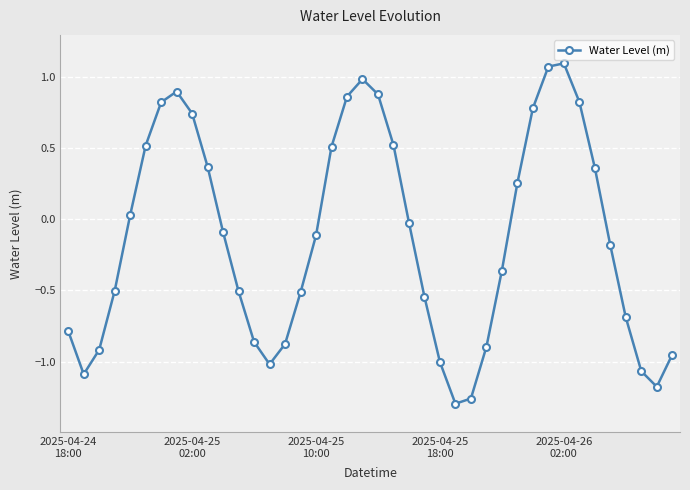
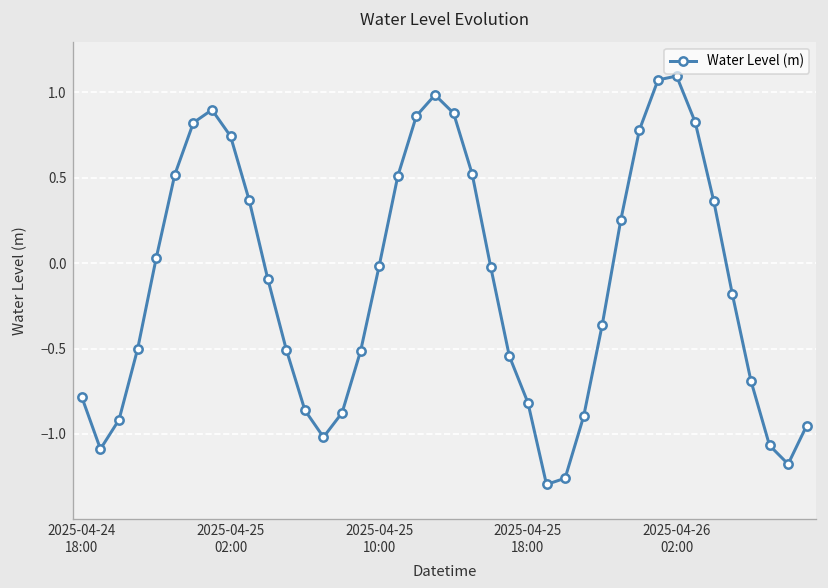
2025-04-25 10:00: -0.11 -> -0.01
2025-04-25 18:00: -1.00 -> -0.82
